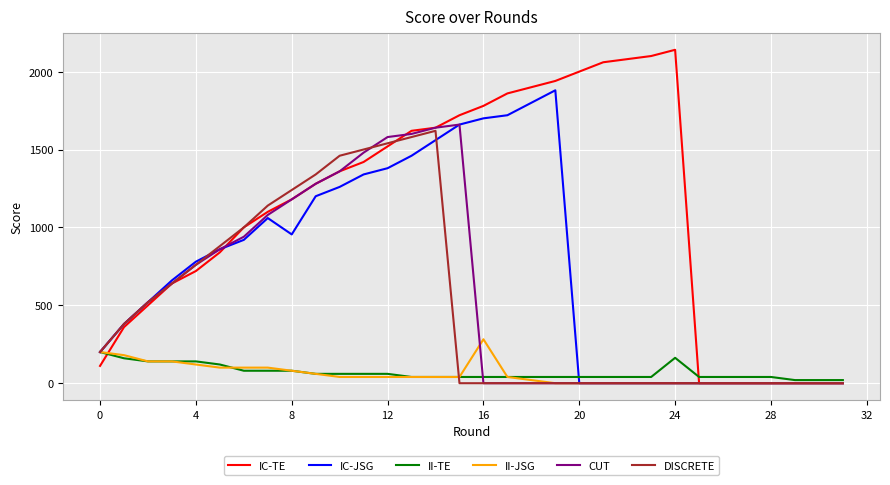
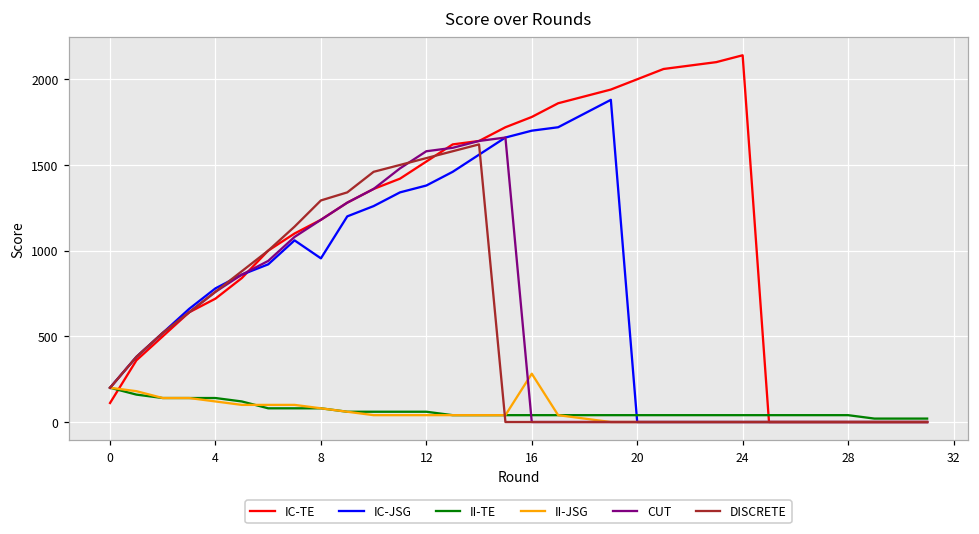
DISCRETE, 8: 1240 -> 1290
II-TE, 24: 160 -> 40
